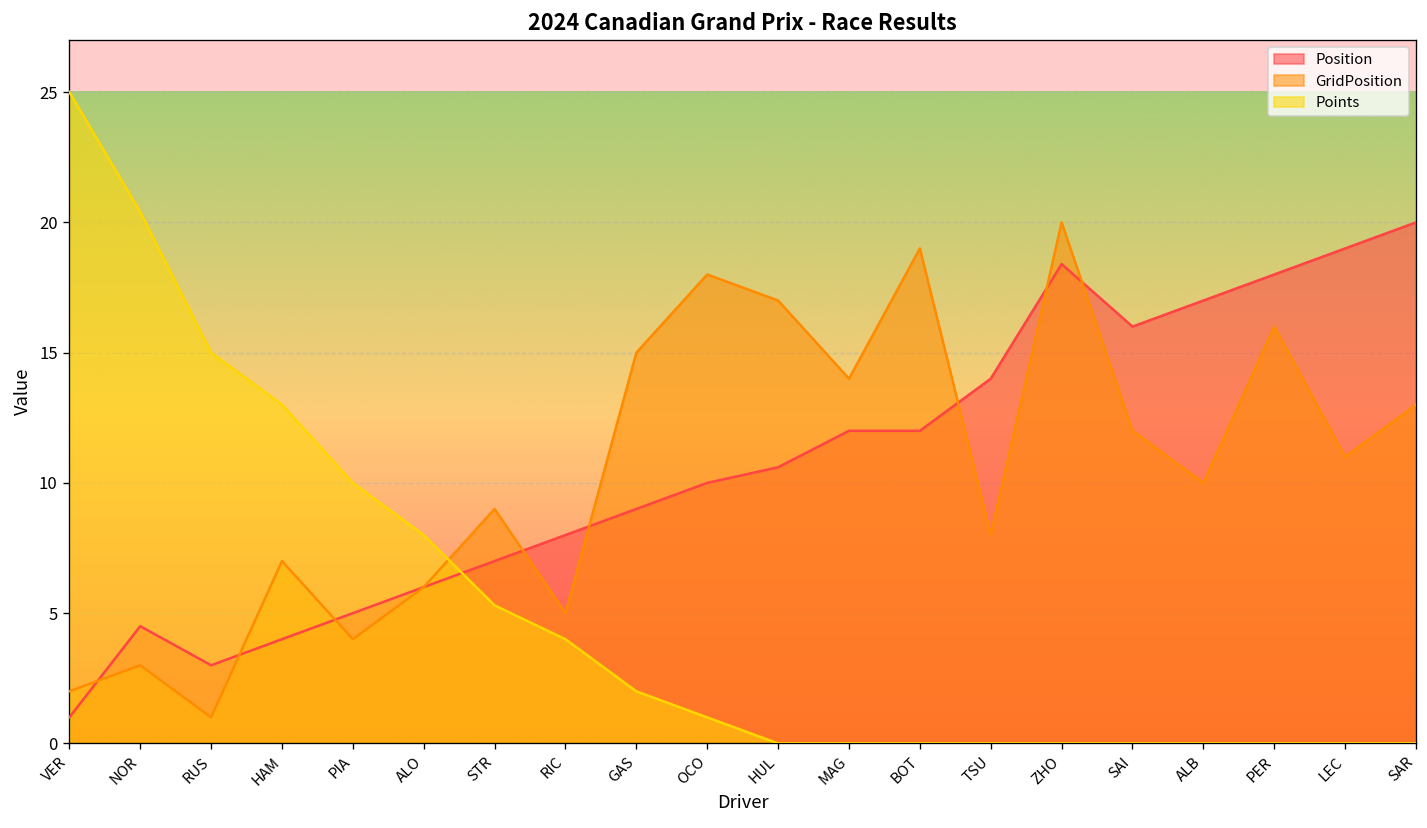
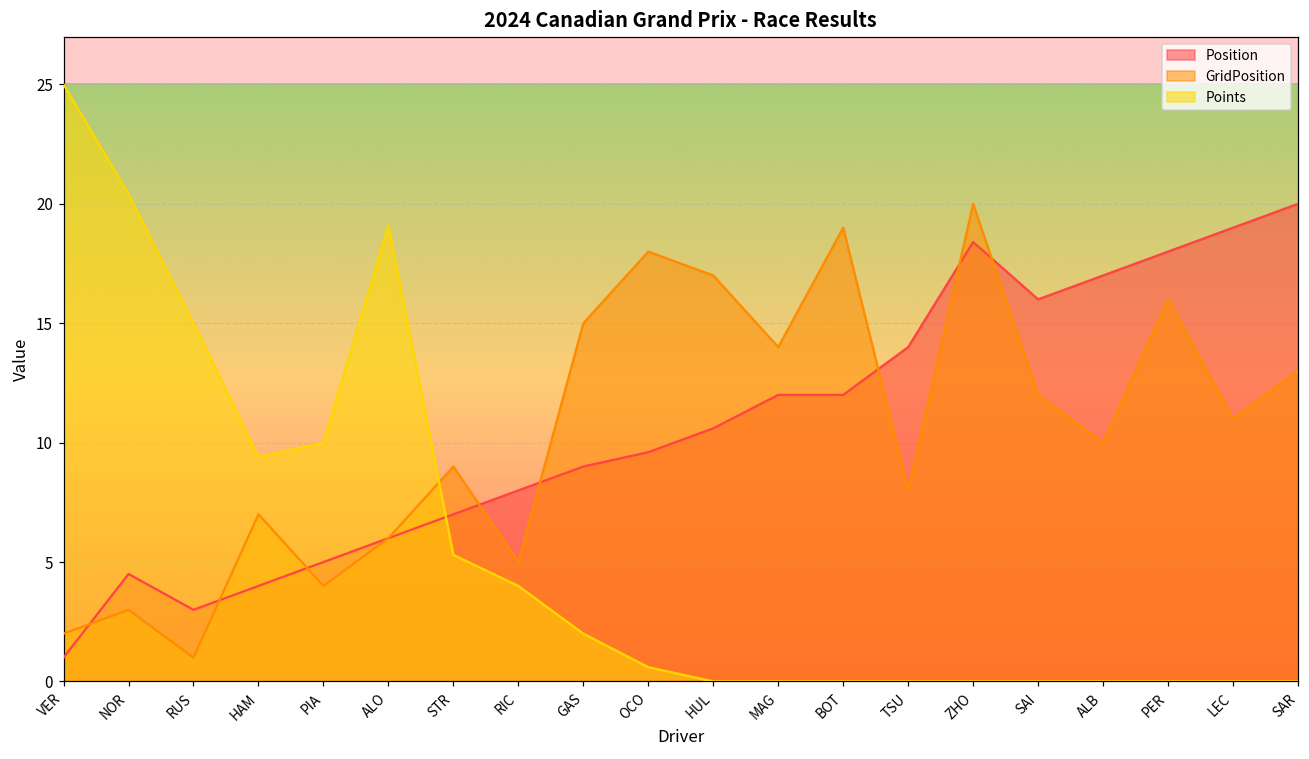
Points, HAM: 13.0 -> 9.4
Points, ALO: 8.0 -> 19.1
Position, OCO: 10.0 -> 9.6
Points, OCO: 1.0 -> 0.6
